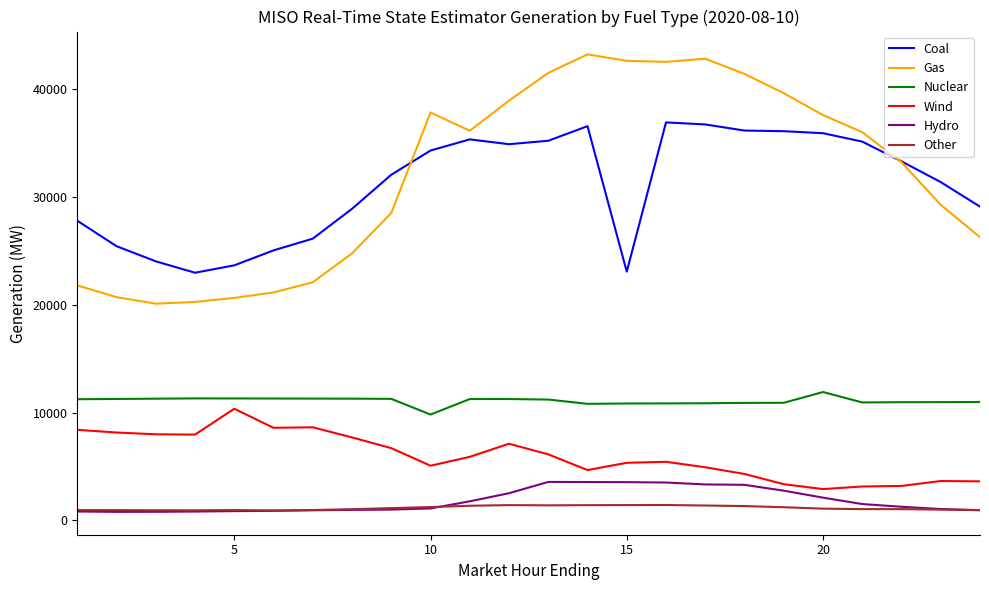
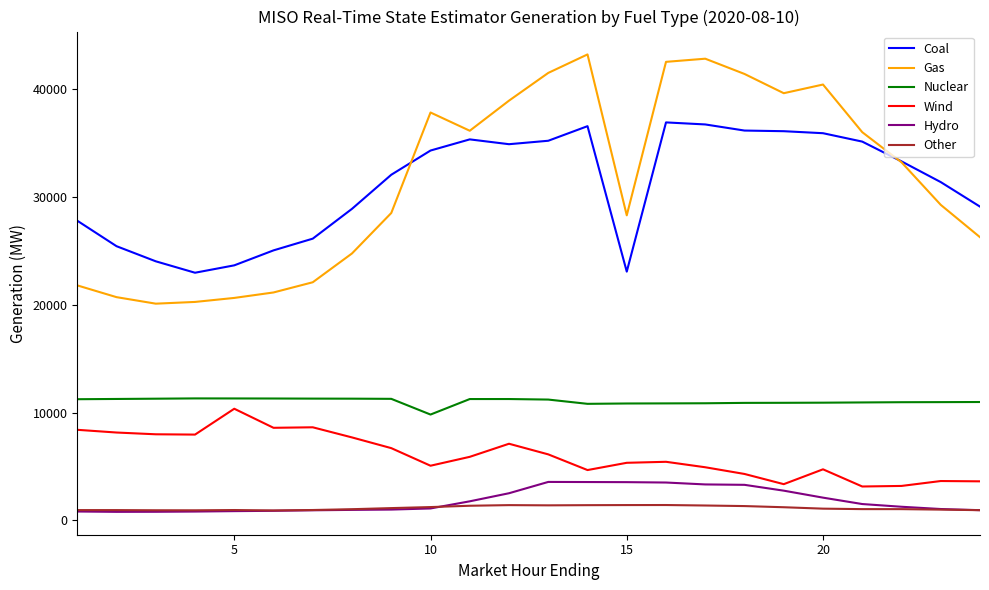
Gas, 15: 42600 -> 28300
Gas, 20: 37600 -> 40400
Nuclear, 20: 11900 -> 10900
Wind, 20: 2900 -> 4700
